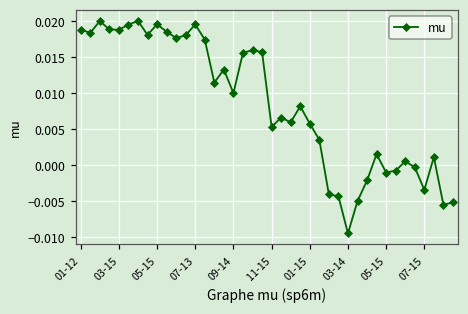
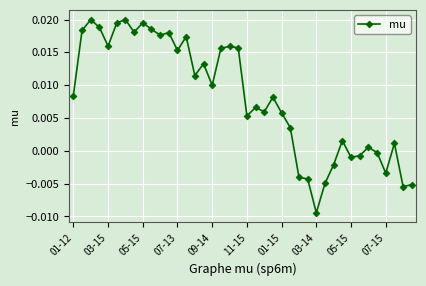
01-12: 0.019 -> 0.008
03-15: 0.019 -> 0.016
07-13: 0.020 -> 0.015
